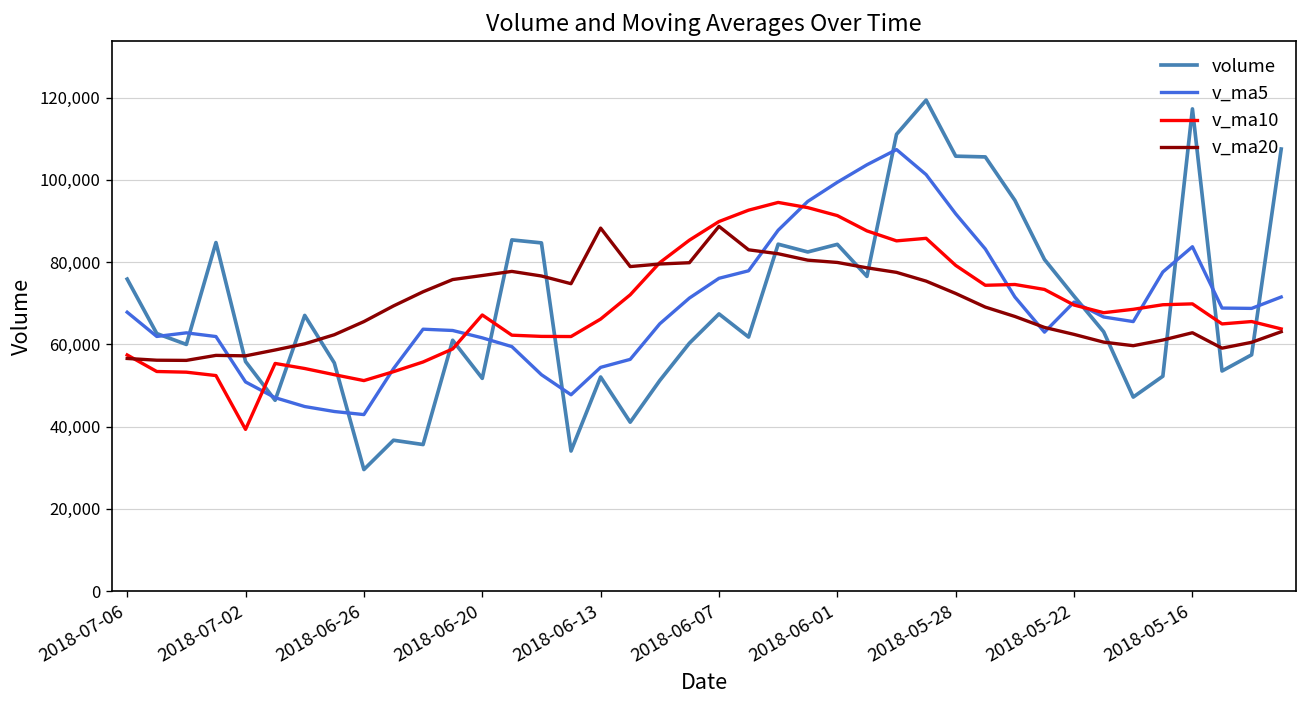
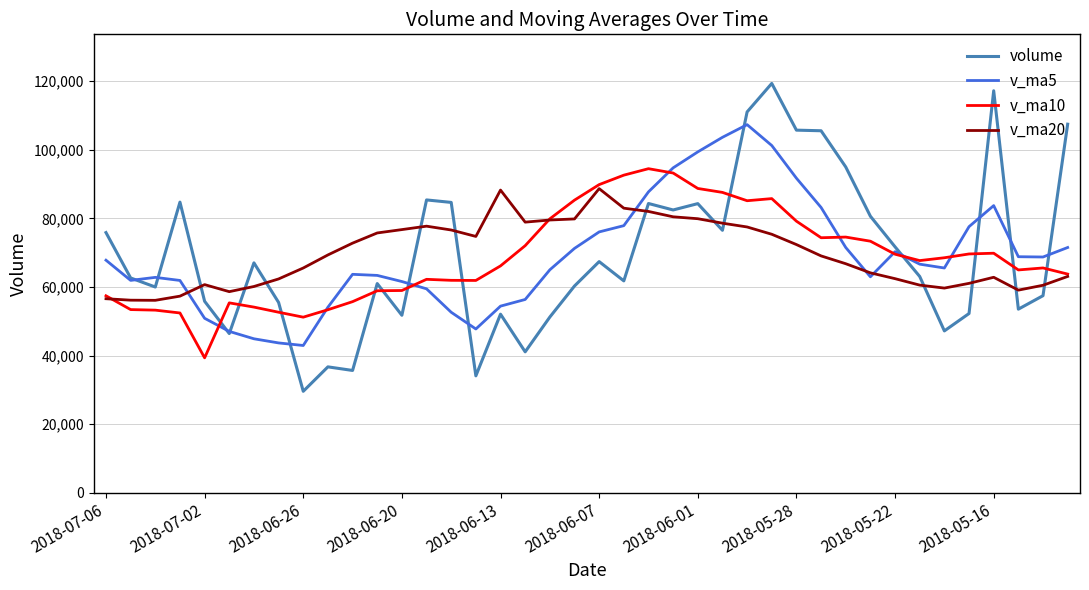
v_ma20, 2018-07-02: 57,000 -> 61,000
v_ma10, 2018-06-20: 67,000 -> 59,000
v_ma10, 2018-06-01: 91,000 -> 89,000
